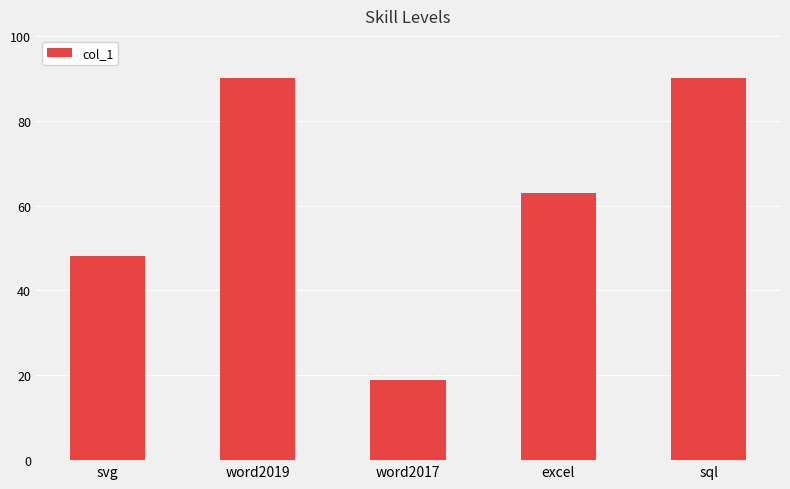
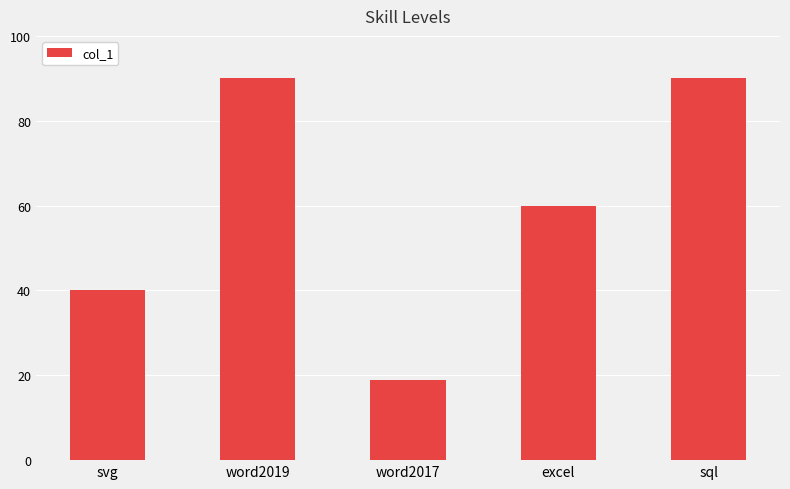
svg: 48 -> 40
excel: 63 -> 60
